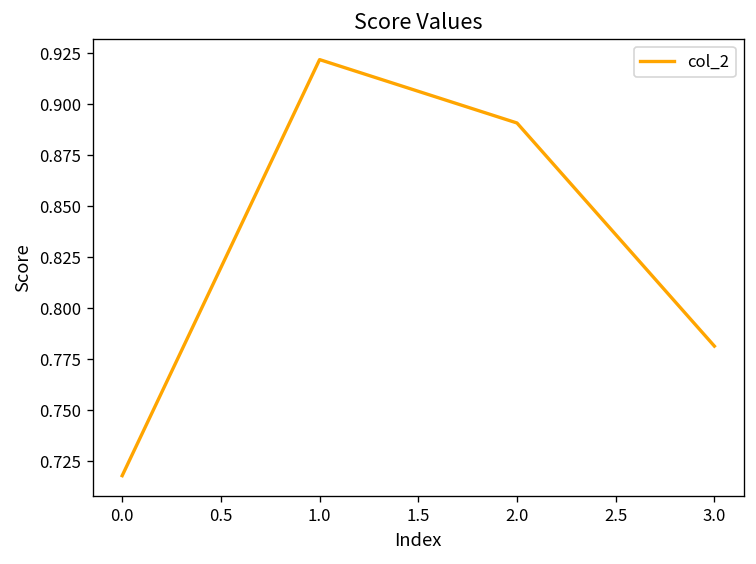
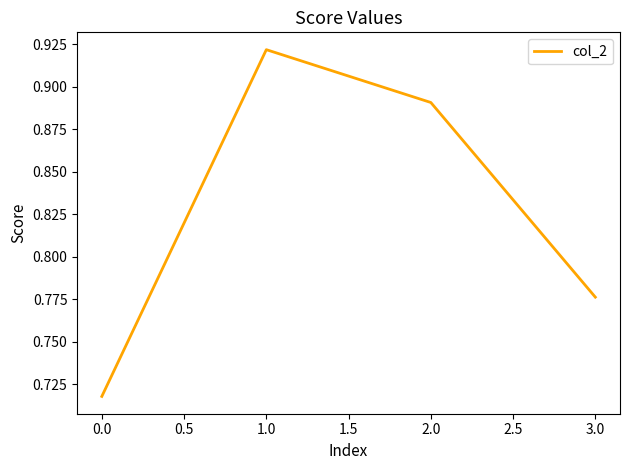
3.0: 0.781 -> 0.776
